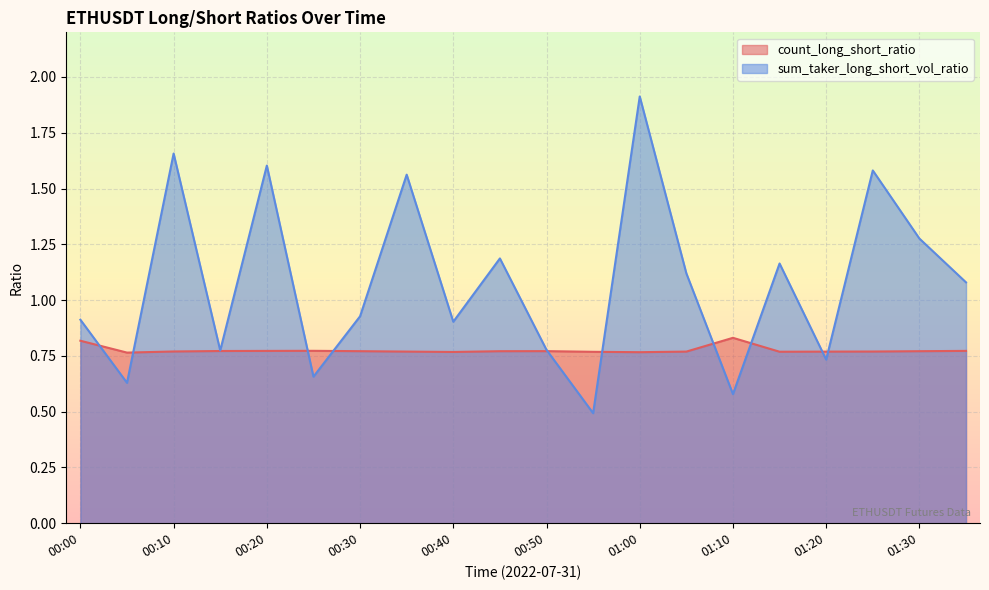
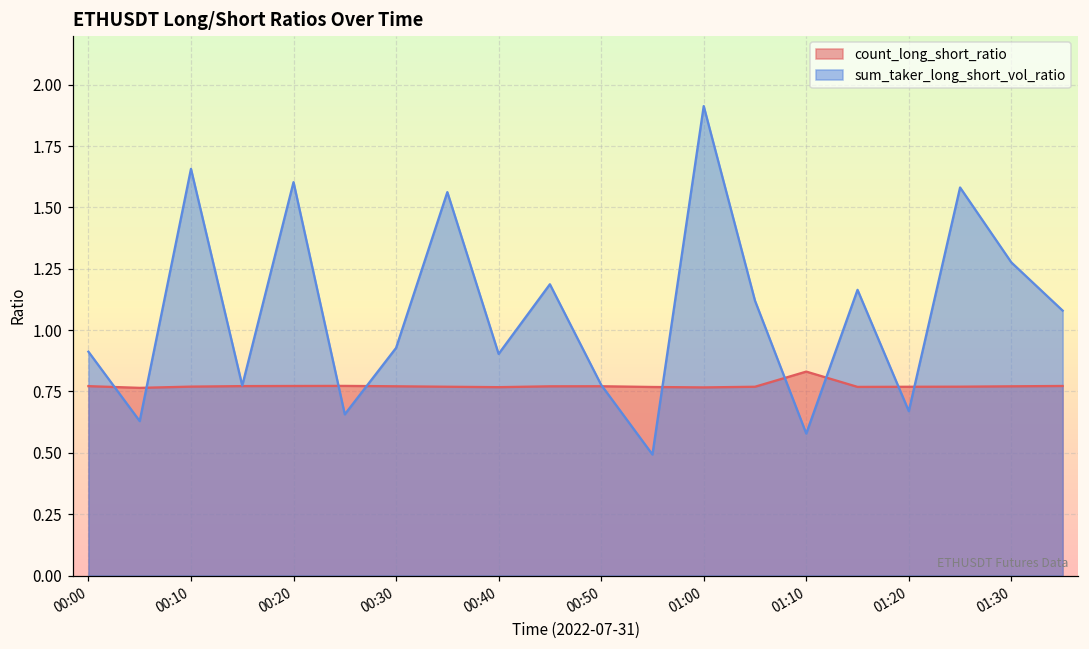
count_long_short_ratio, 00:00: 0.82 -> 0.77
sum_taker_long_short_vol_ratio, 01:20: 0.73 -> 0.67
